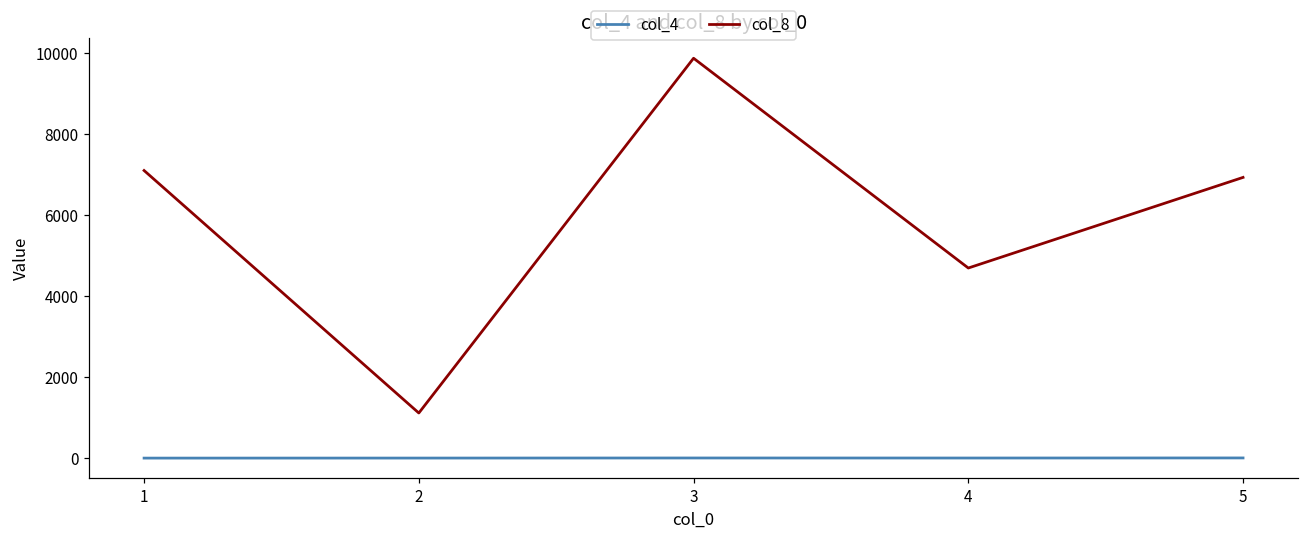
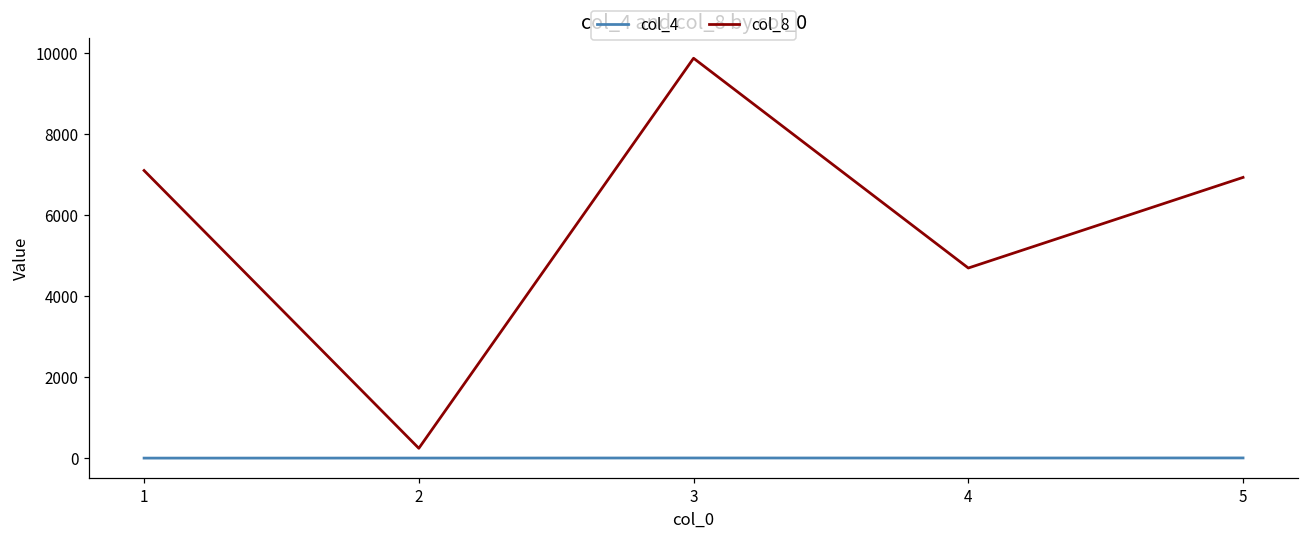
col_8, 2: 1100 -> 300
